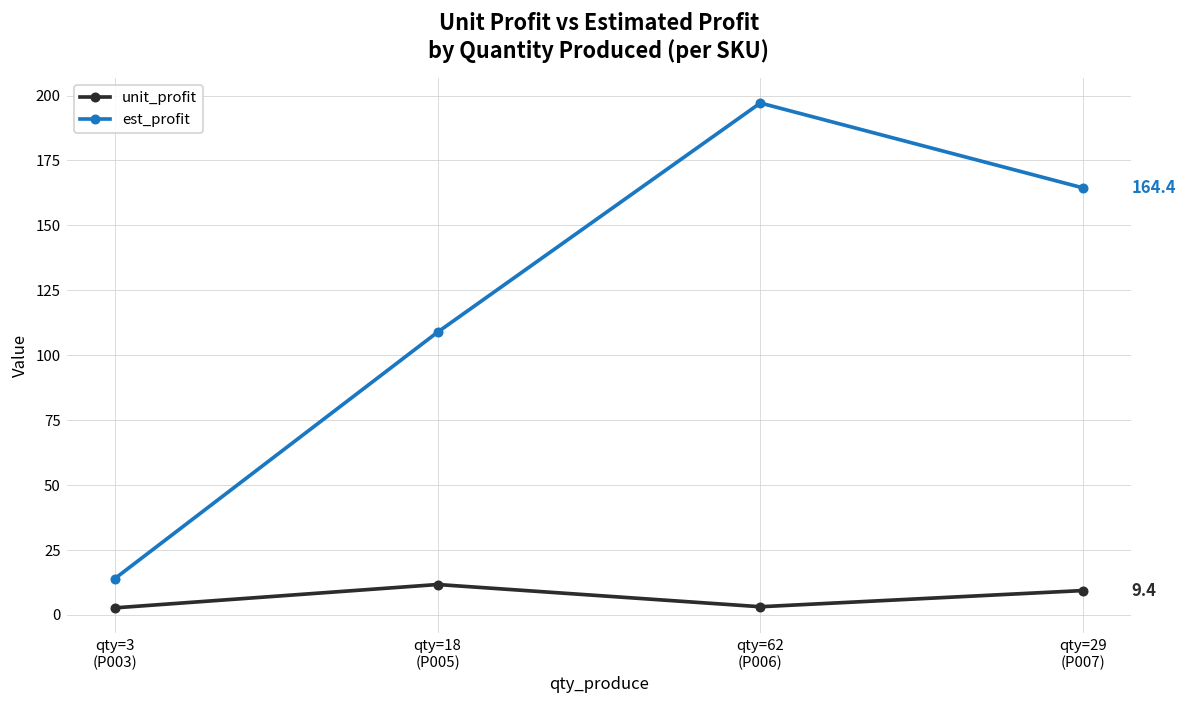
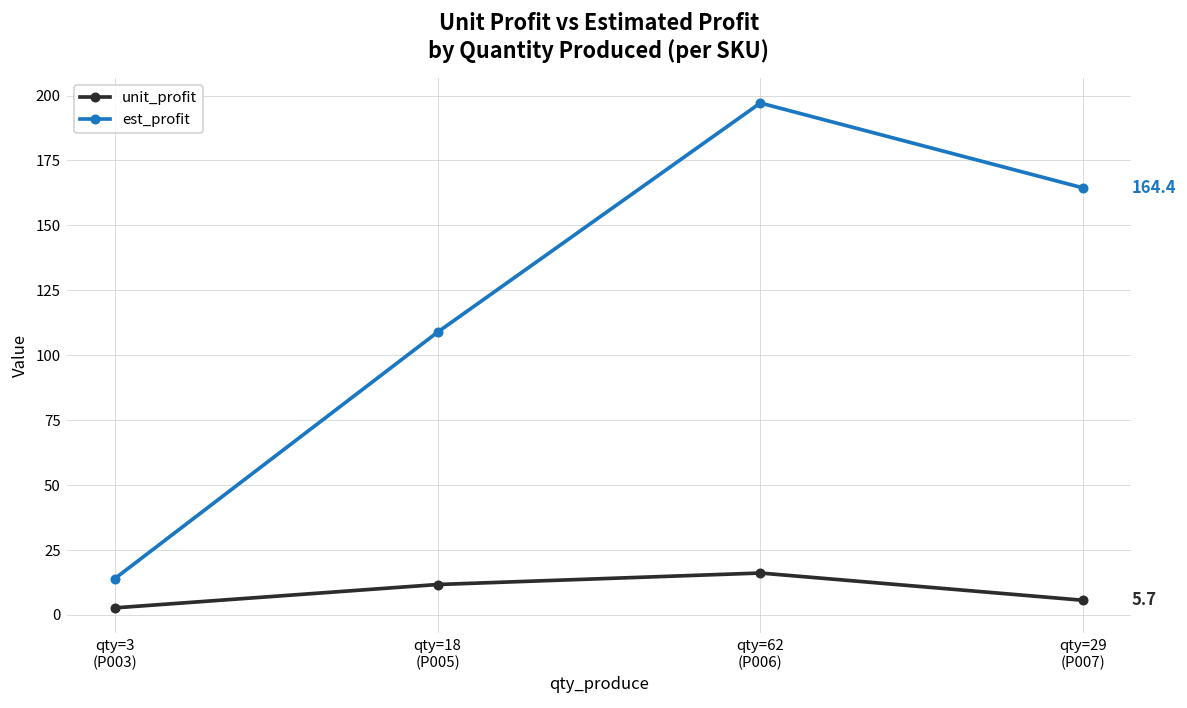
unit_profit, qty=62 (P006): 3 -> 16
unit_profit, qty=29 (P007): 9.4 -> 5.7
